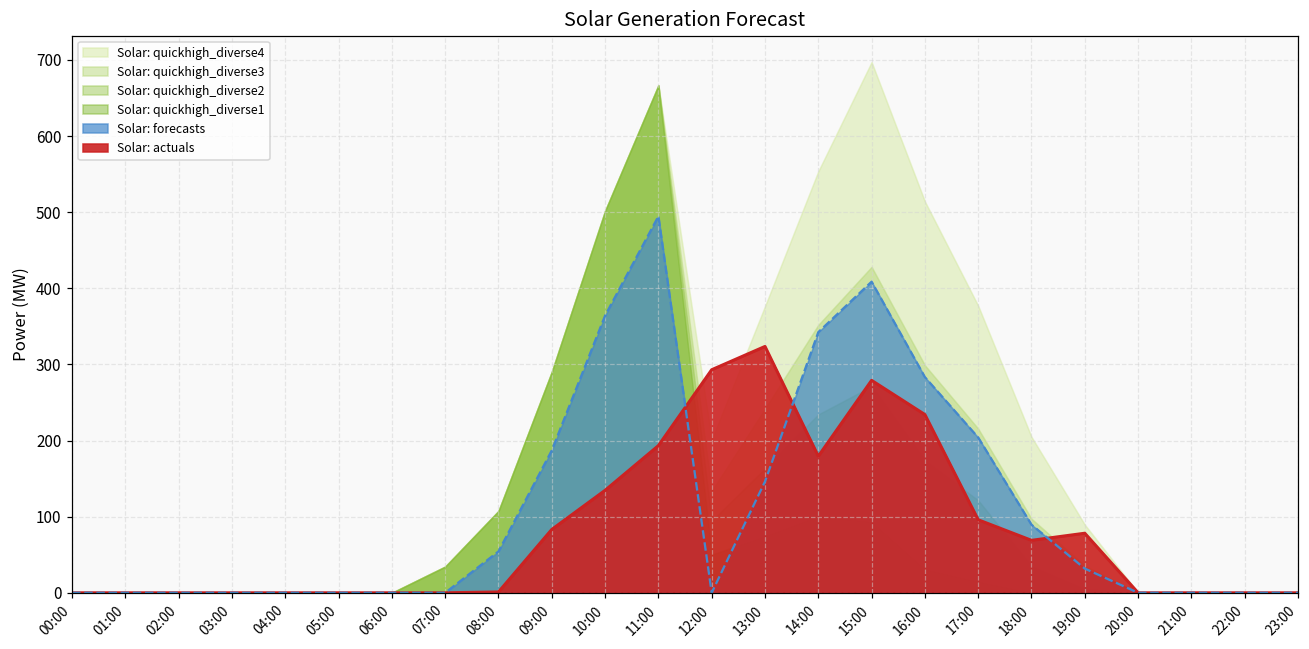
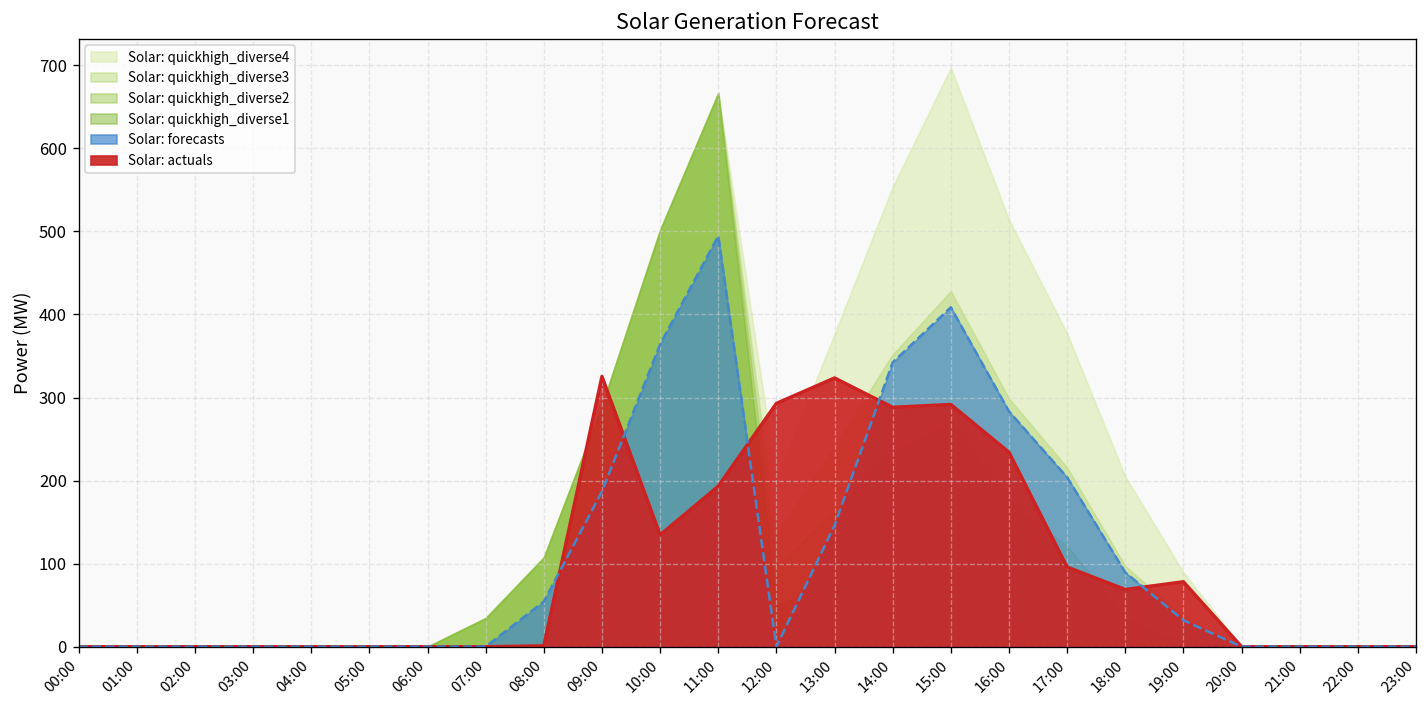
Solar: actuals, 09:00: 80 -> 330
Solar: actuals, 14:00: 180 -> 290
Solar: actuals, 15:00: 280 -> 290
